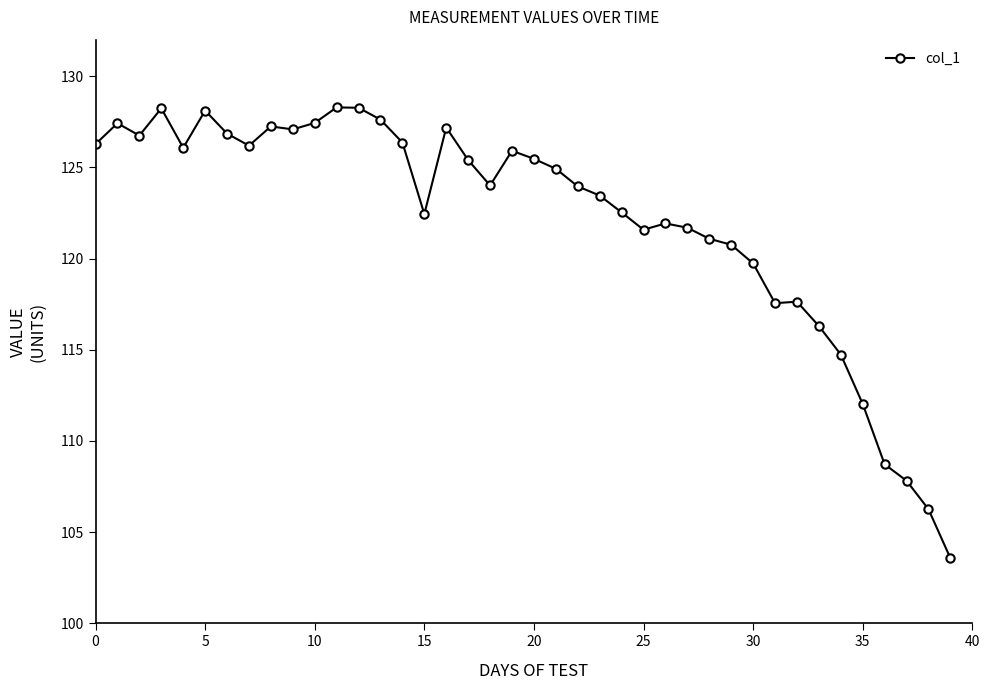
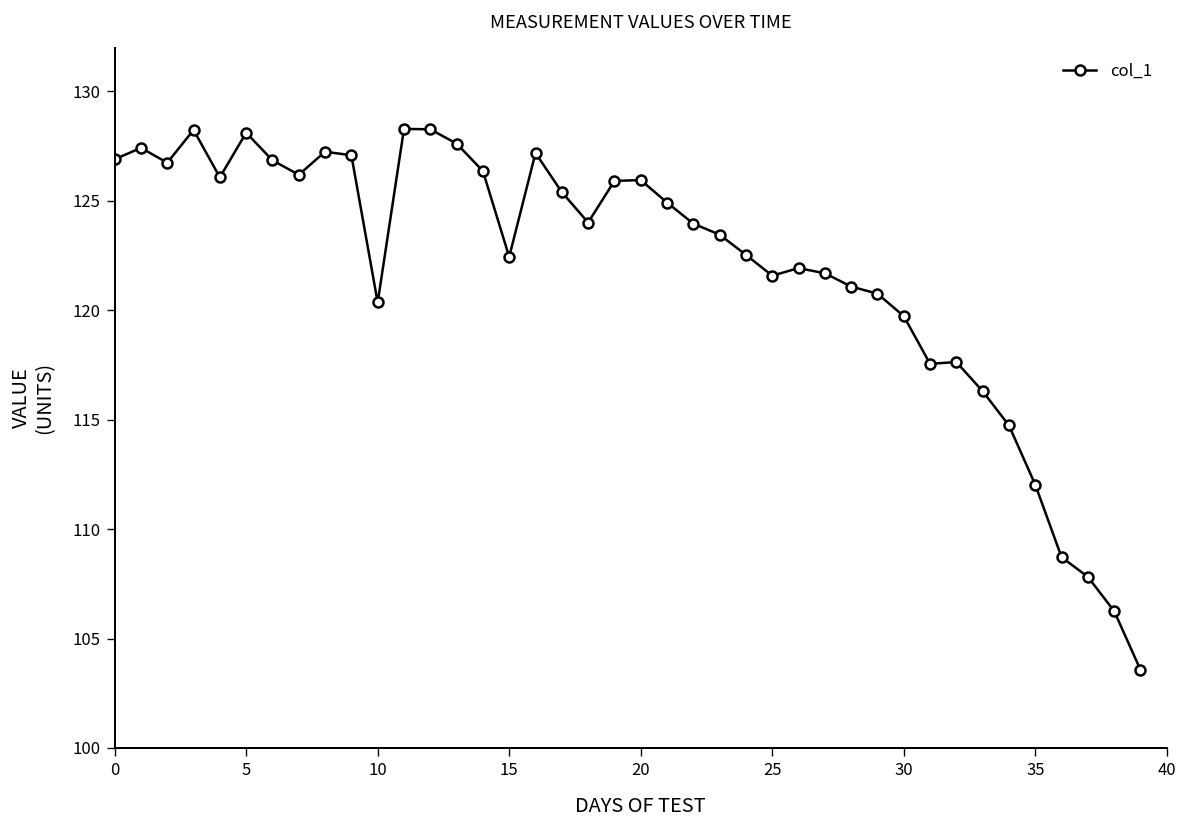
0: 126.3 -> 126.9
10: 127.4 -> 120.4
20: 125.5 -> 125.9
